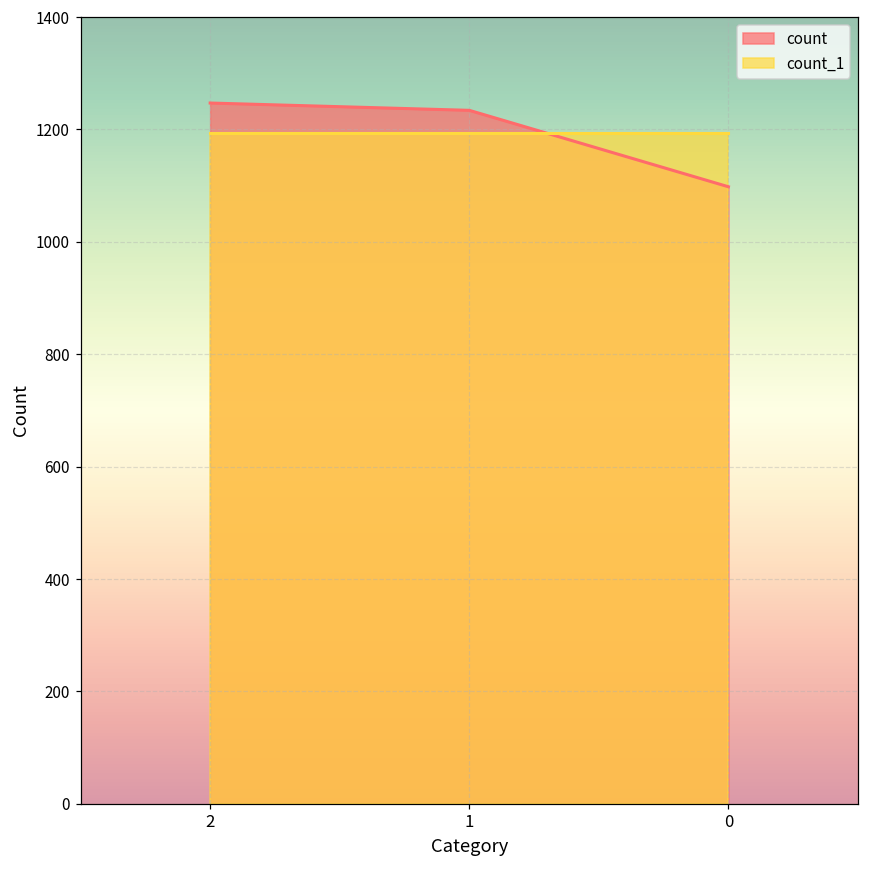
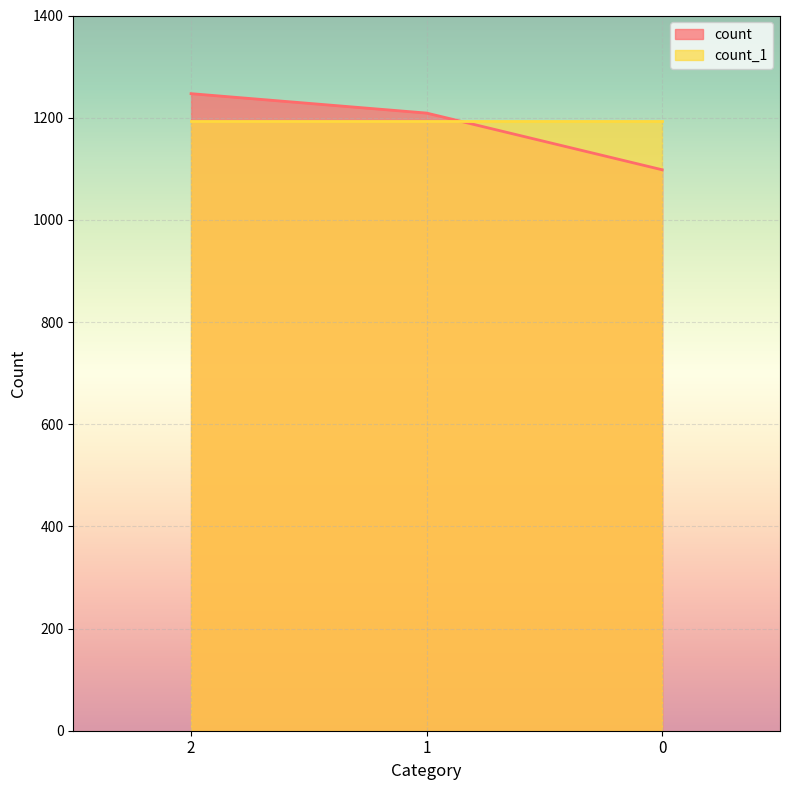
count, 1: 1230 -> 1210
